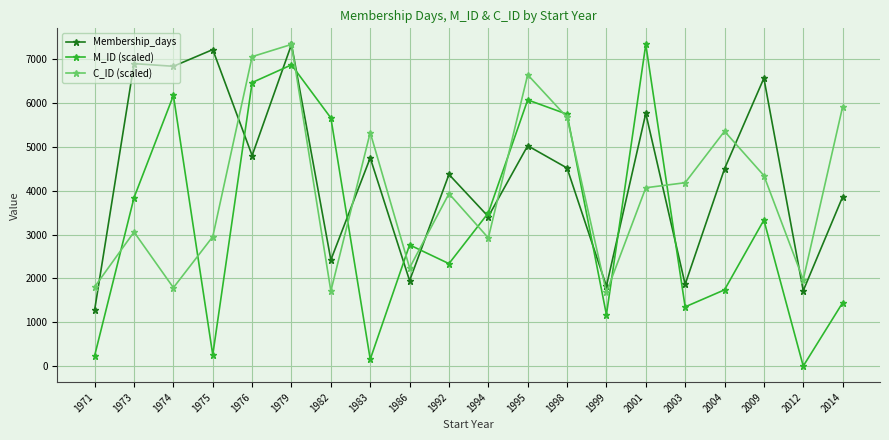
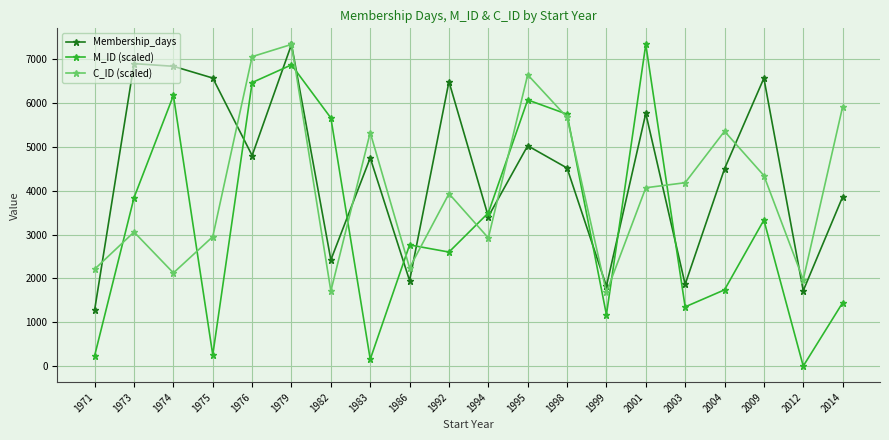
C_ID (scaled), 1971: 1800 -> 2200
C_ID (scaled), 1974: 1800 -> 2100
Membership_days, 1975: 7200 -> 6600
Membership_days, 1992: 4400 -> 6500
M_ID (scaled), 1992: 2300 -> 2600
